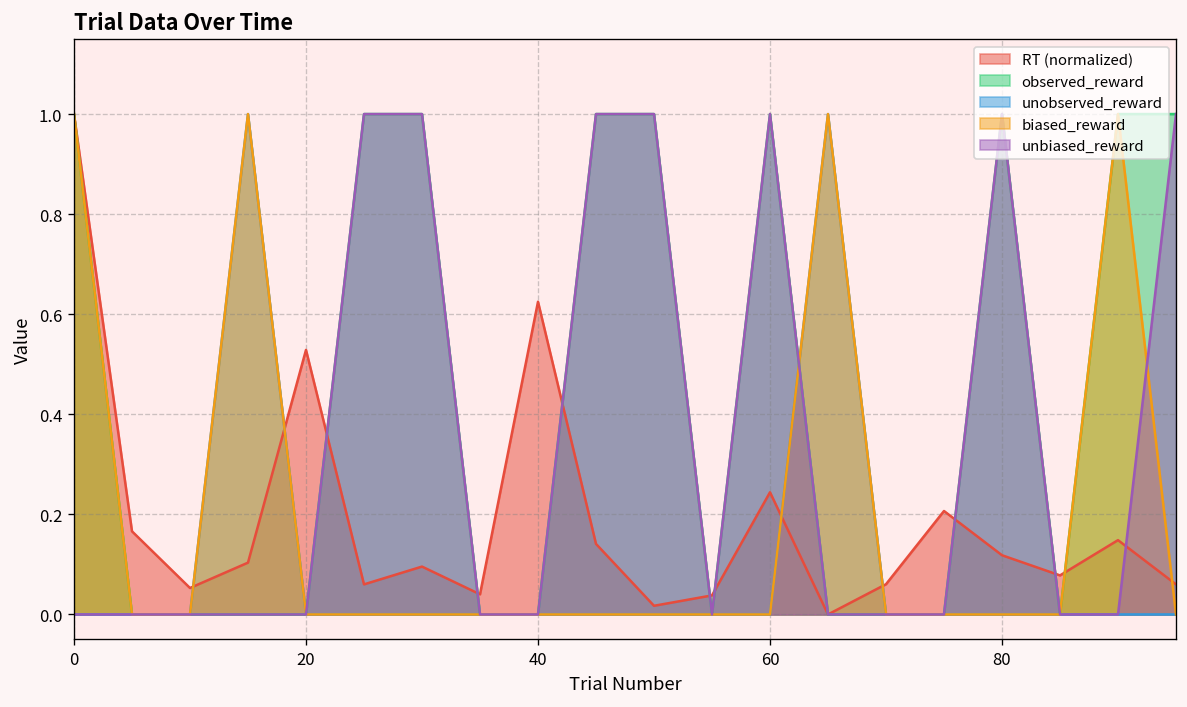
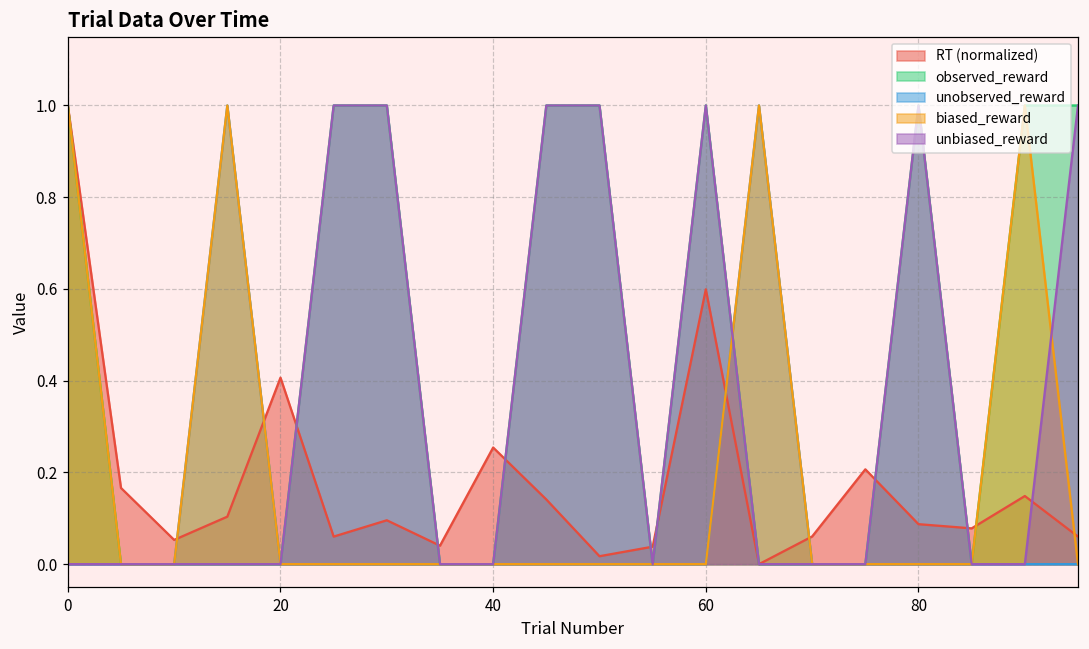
RT (normalized), 20: 0.53 -> 0.41
RT (normalized), 40: 0.62 -> 0.25
RT (normalized), 60: 0.24 -> 0.60
RT (normalized), 80: 0.12 -> 0.09
